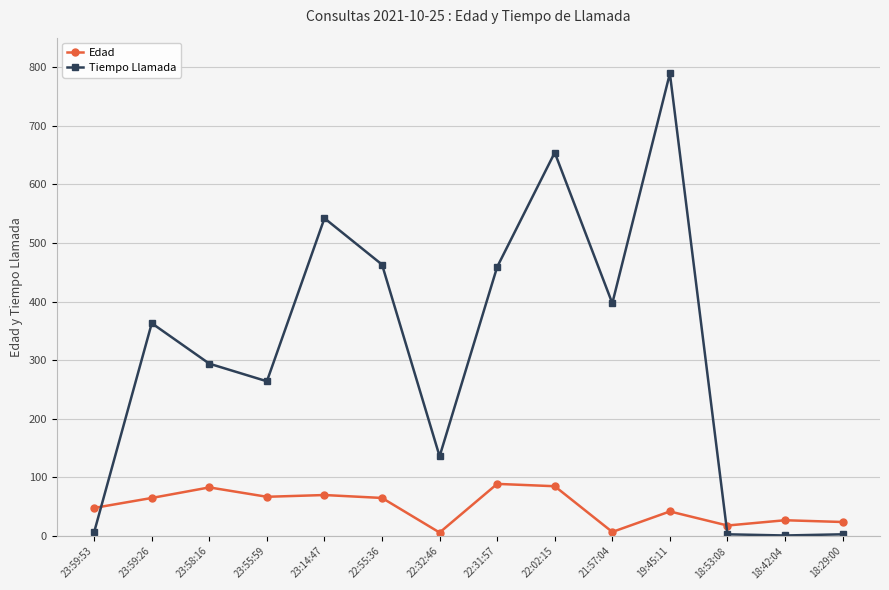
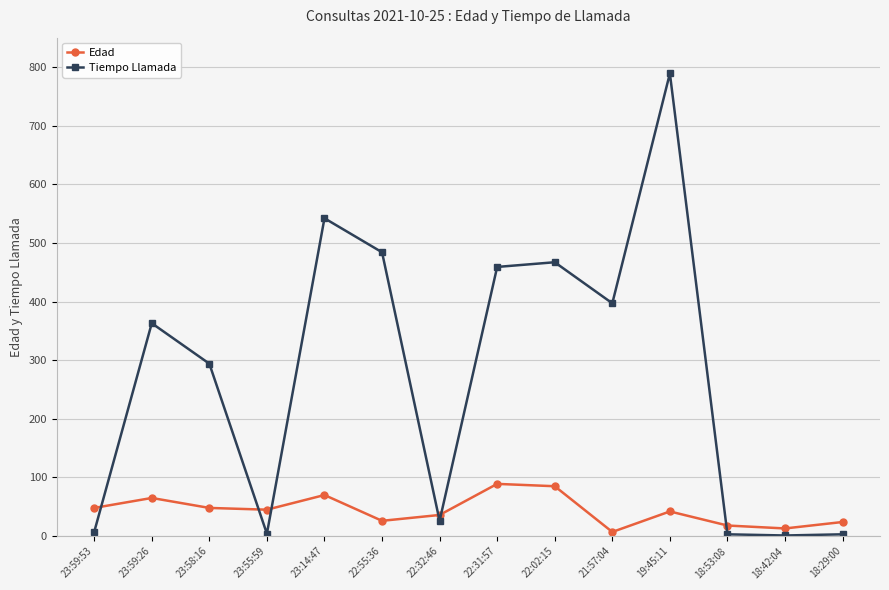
Edad, 23:58:16: 80 -> 50
Edad, 23:55:59: 70 -> 50
Tiempo Llamada, 23:55:59: 260 -> 0
Edad, 22:55:36: 70 -> 30
Tiempo Llamada, 22:55:36: 460 -> 480
Edad, 22:32:46: 10 -> 40
Tiempo Llamada, 22:32:46: 140 -> 30
Tiempo Llamada, 22:02:15: 650 -> 470
Edad, 18:42:04: 30 -> 10
